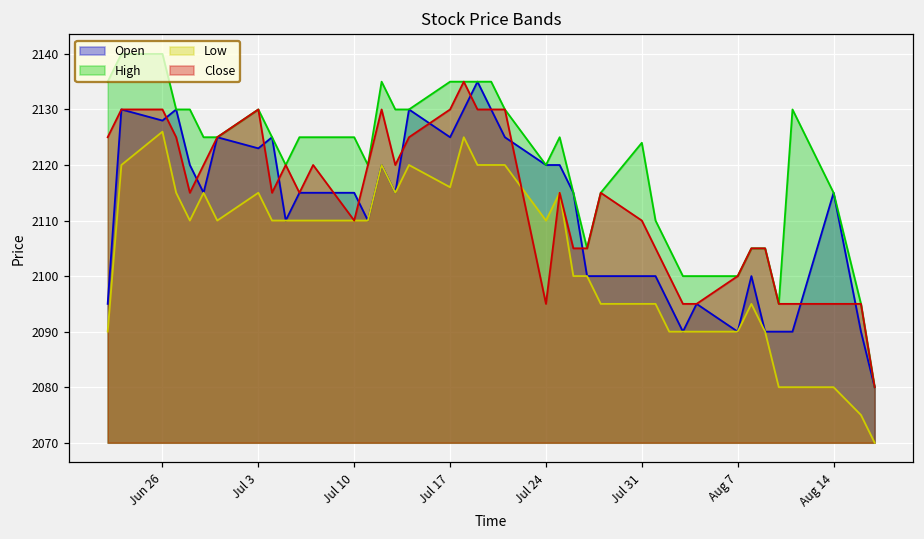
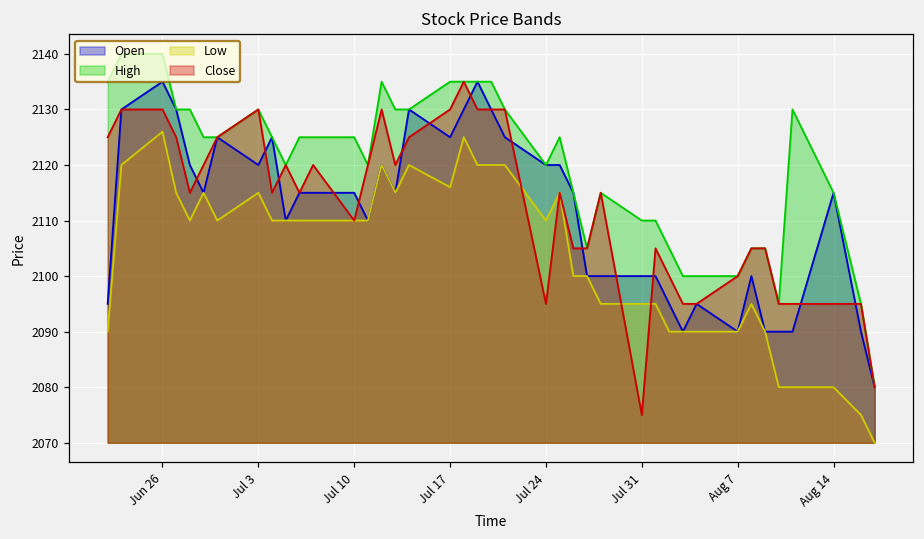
Open, Jun 26: 2128 -> 2135
Open, Jul 3: 2123 -> 2120
High, Jul 31: 2124 -> 2110
Close, Jul 31: 2110 -> 2075
